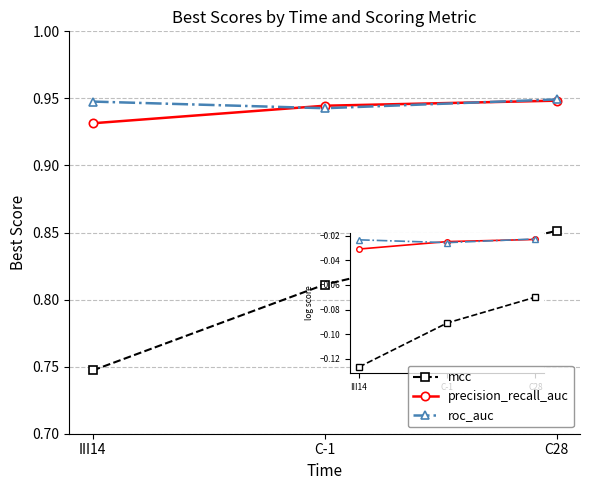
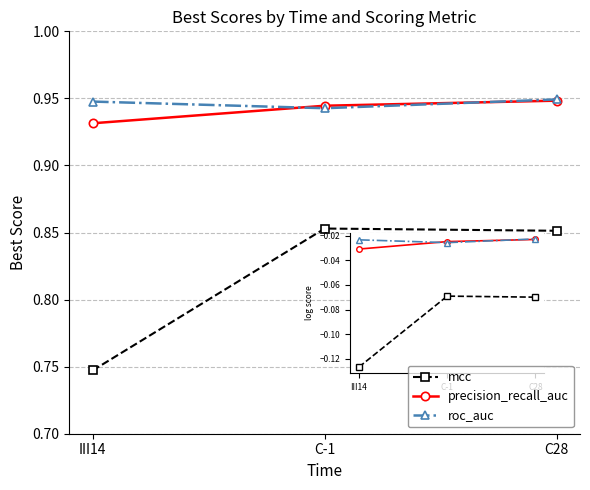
mcc, C-1: 0.811 -> 0.853
